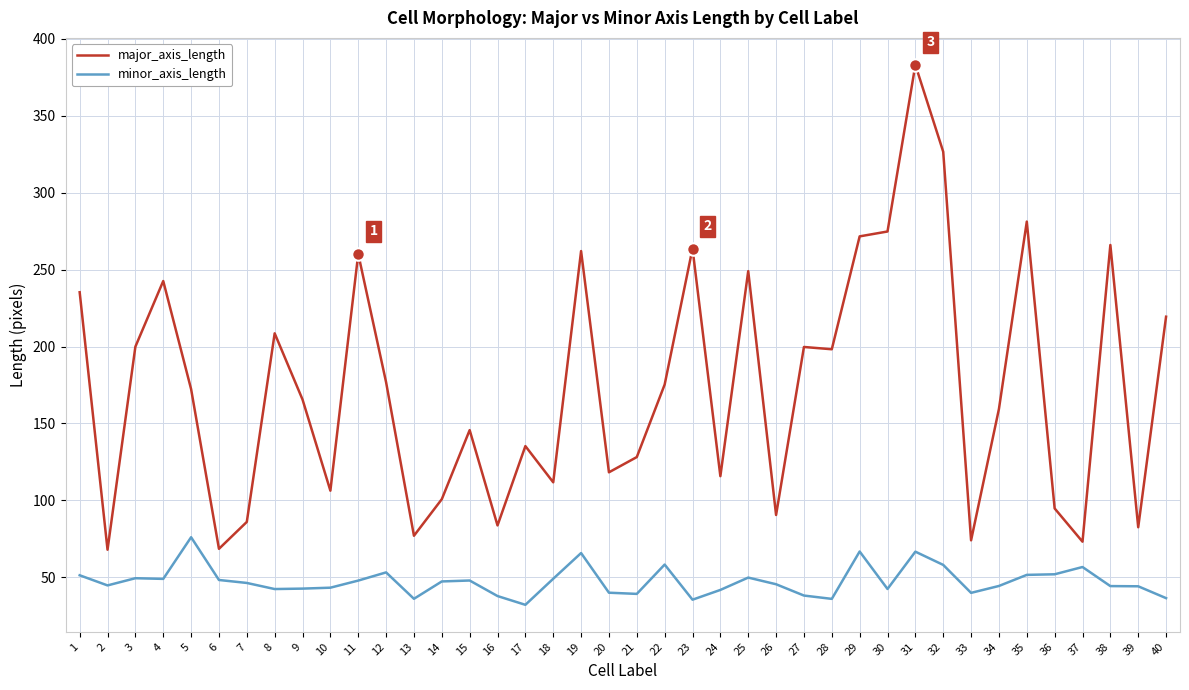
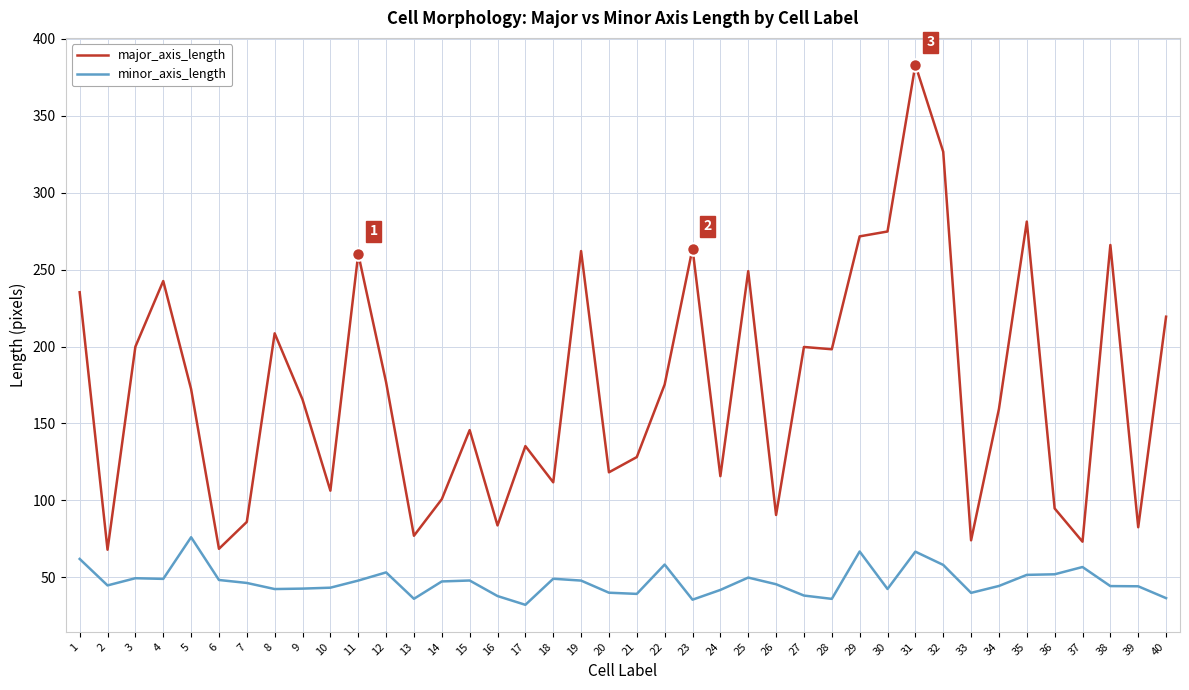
minor_axis_length, 1: 51 -> 62
minor_axis_length, 19: 66 -> 48
